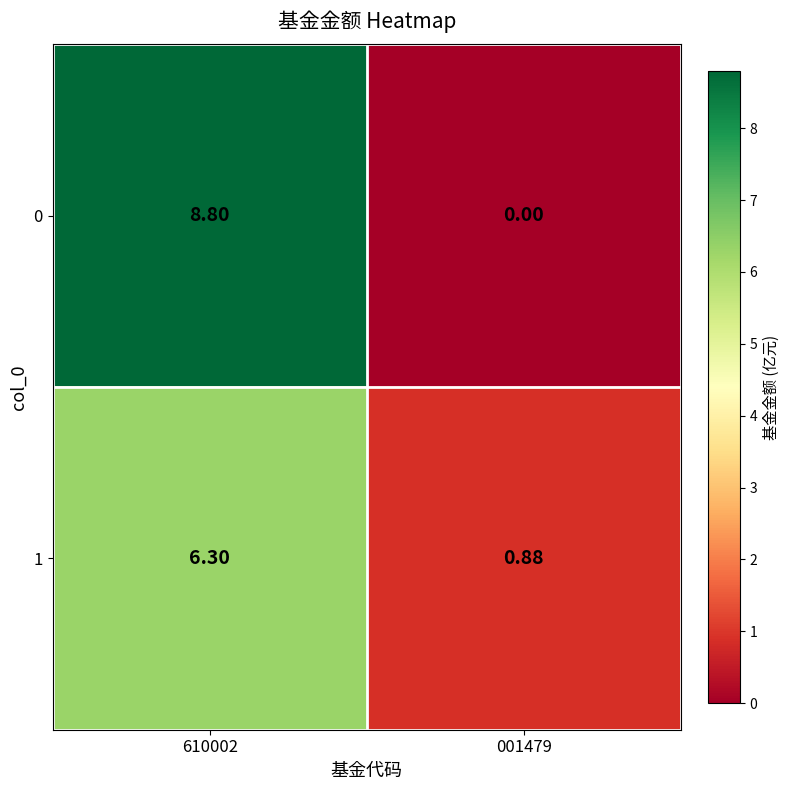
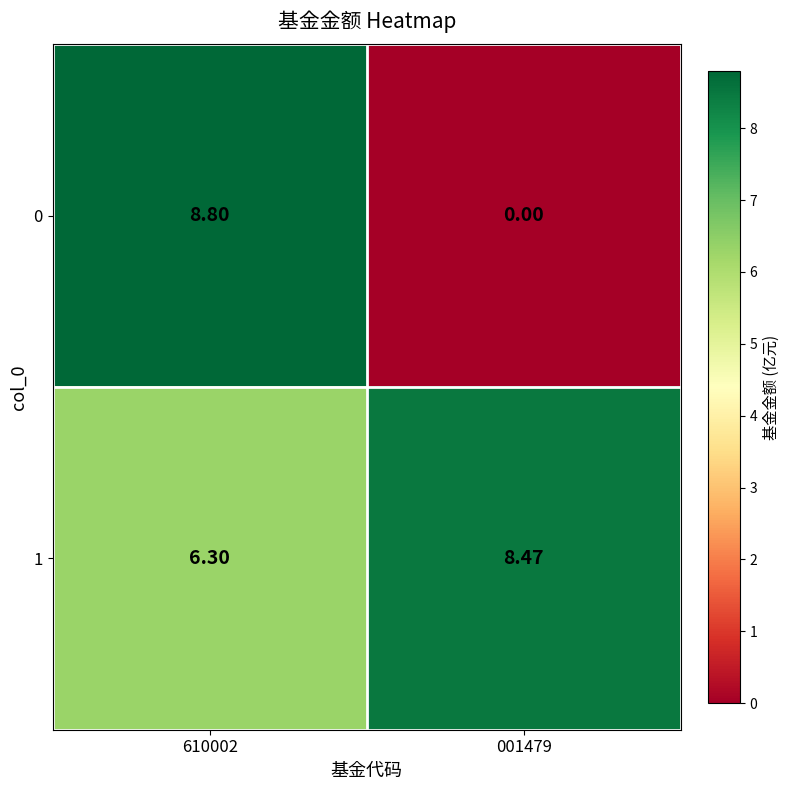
1, 001479: 0.88 -> 8.47
